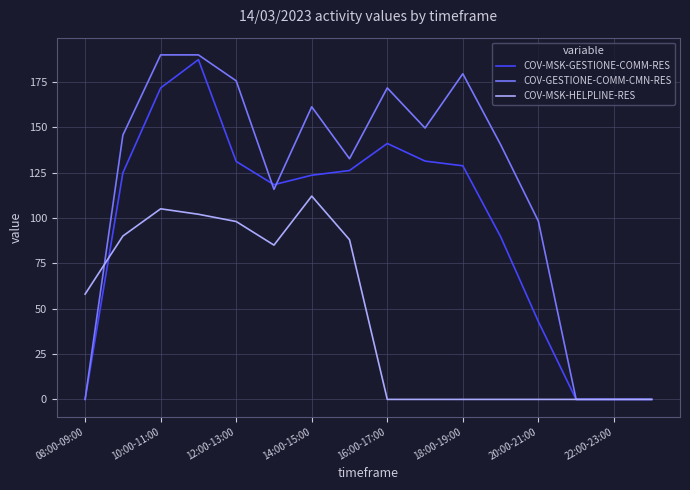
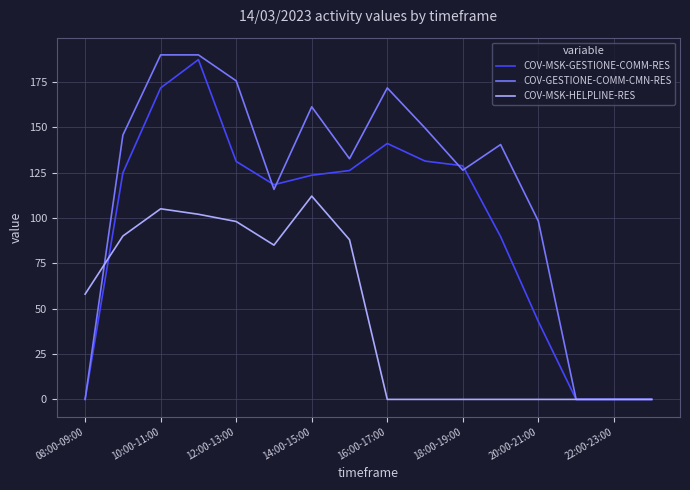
COV-GESTIONE-COMM-CMN-RES, 18:00-19:00: 179 -> 126
